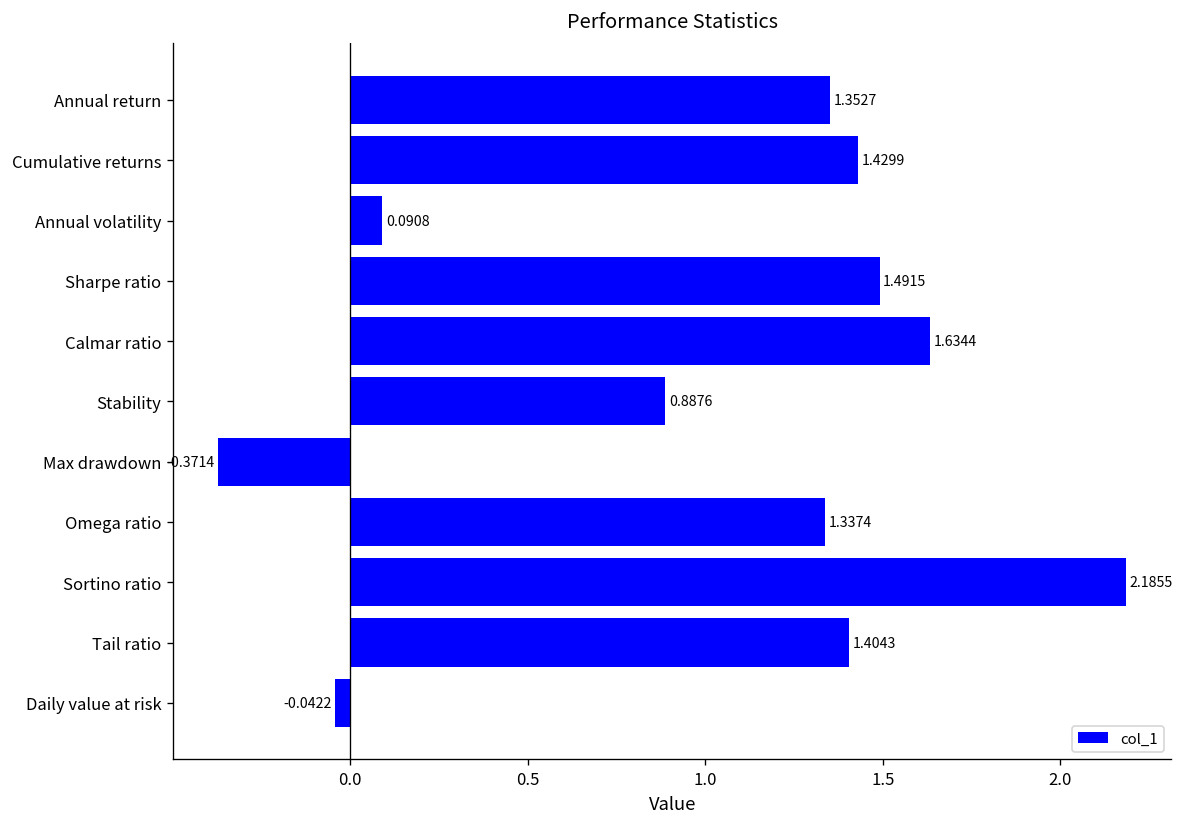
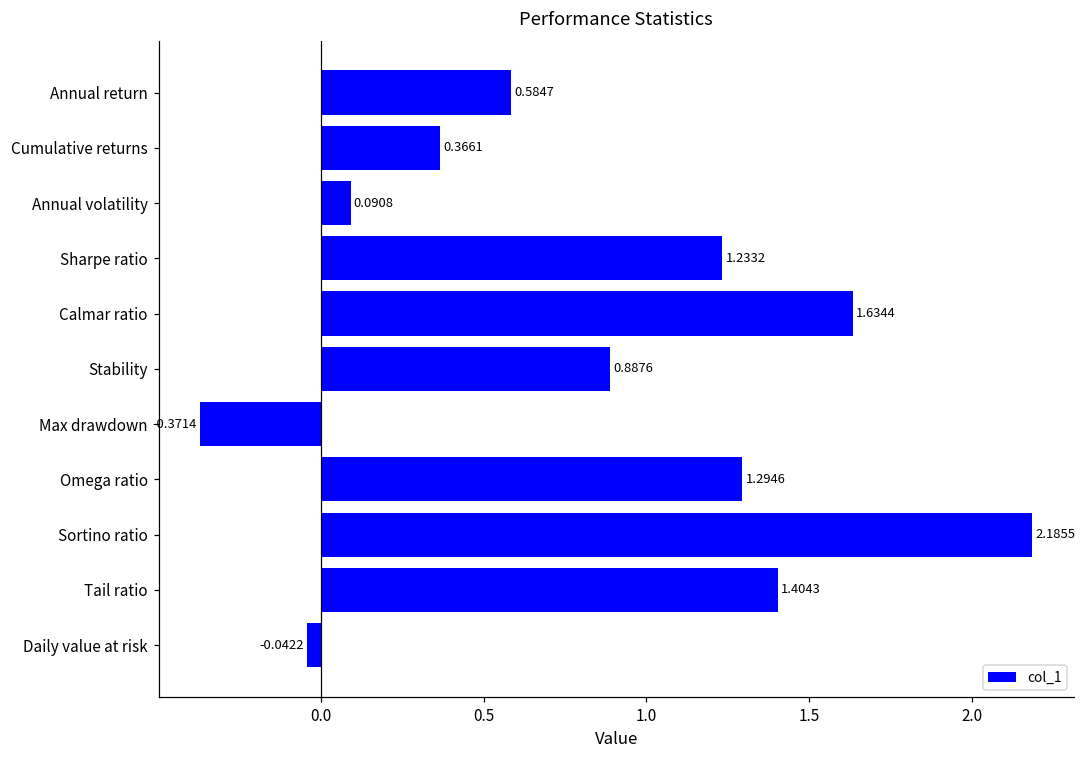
Annual return: 1.3527 -> 0.5847
Cumulative returns: 1.4299 -> 0.3661
Sharpe ratio: 1.4915 -> 1.2332
Omega ratio: 1.3374 -> 1.2946
